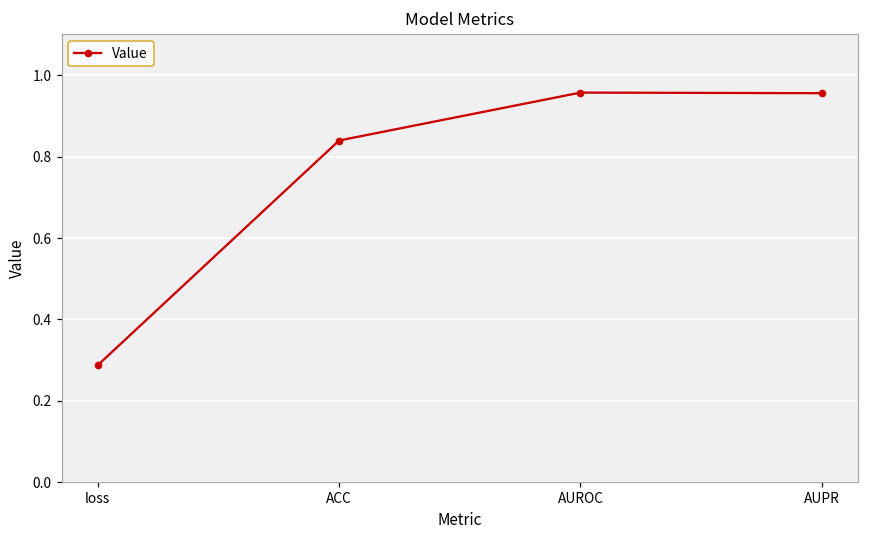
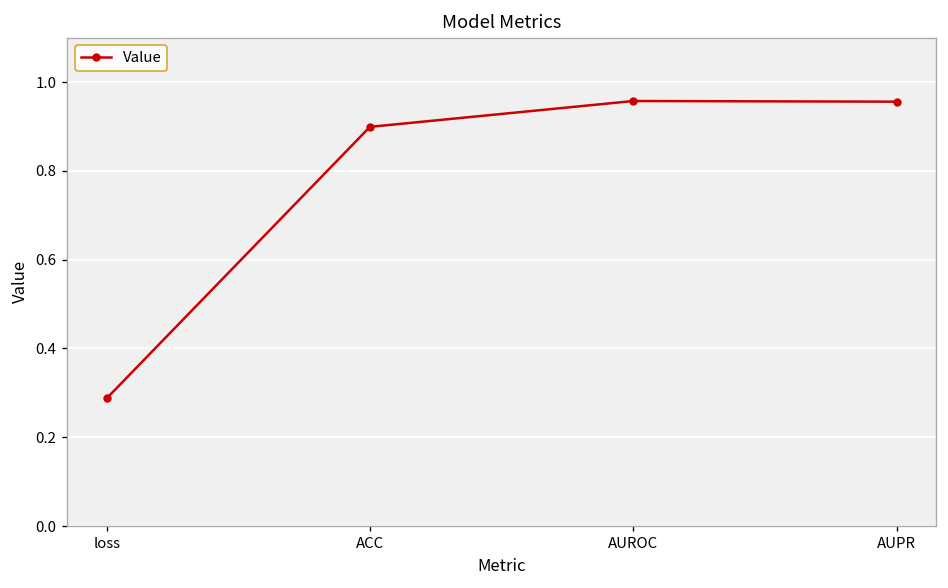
ACC: 0.84 -> 0.90
